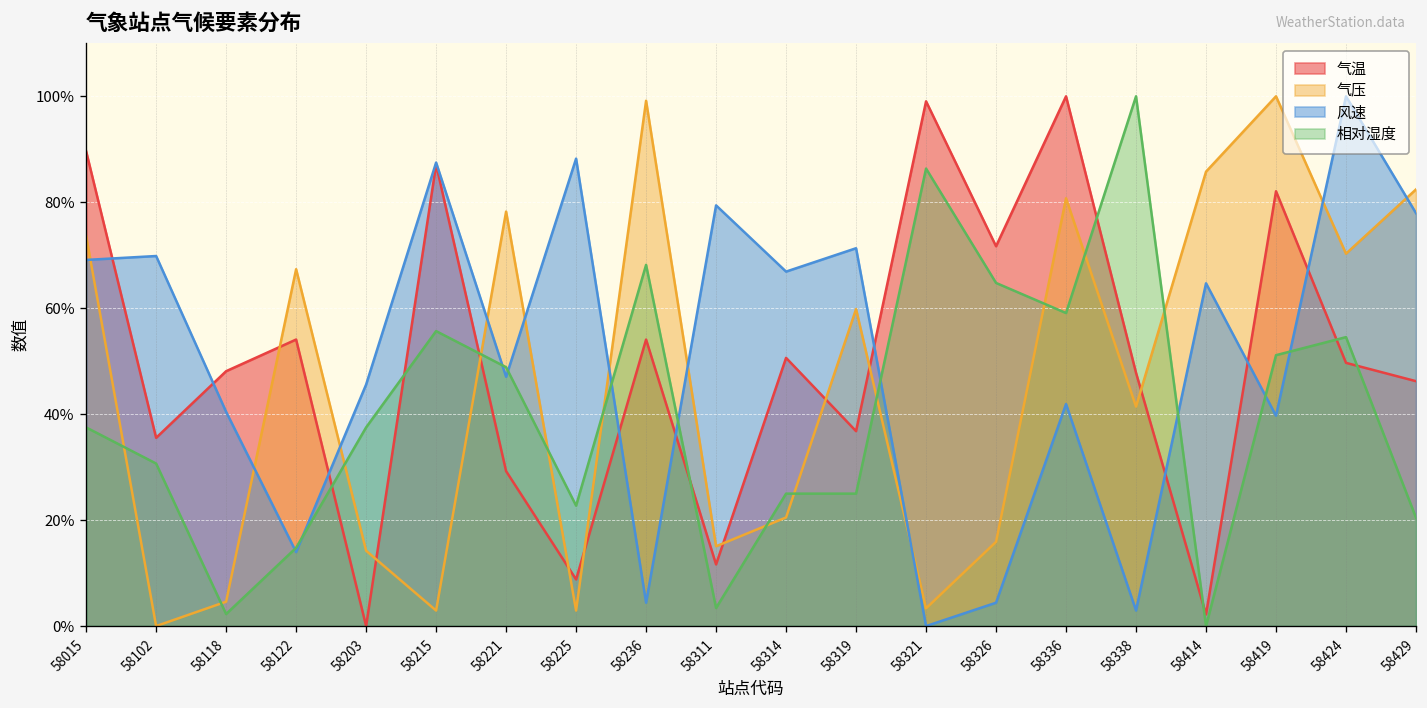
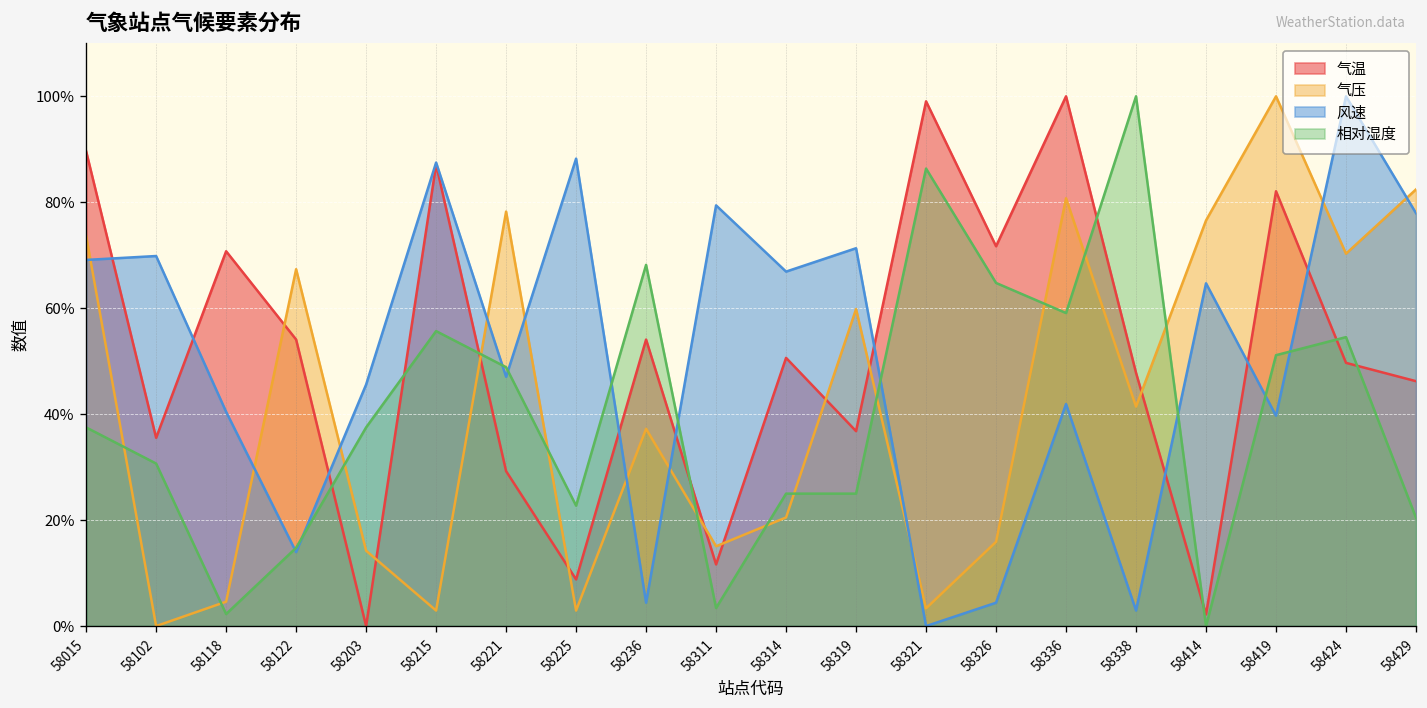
气温, 58118: 48% -> 71%
气压, 58236: 99% -> 37%
气压, 58414: 86% -> 77%
